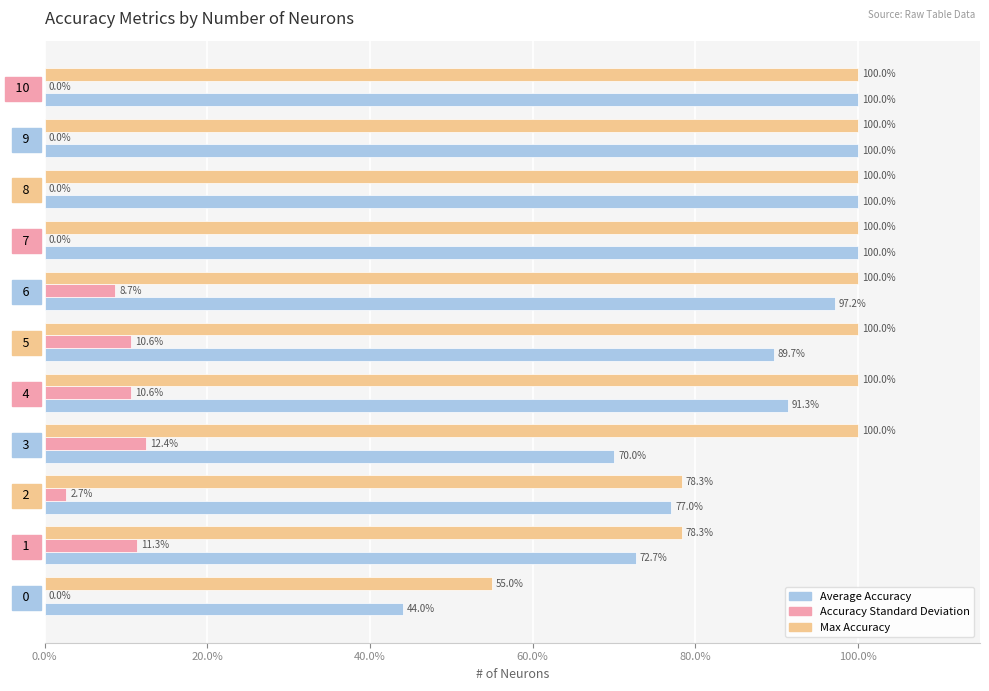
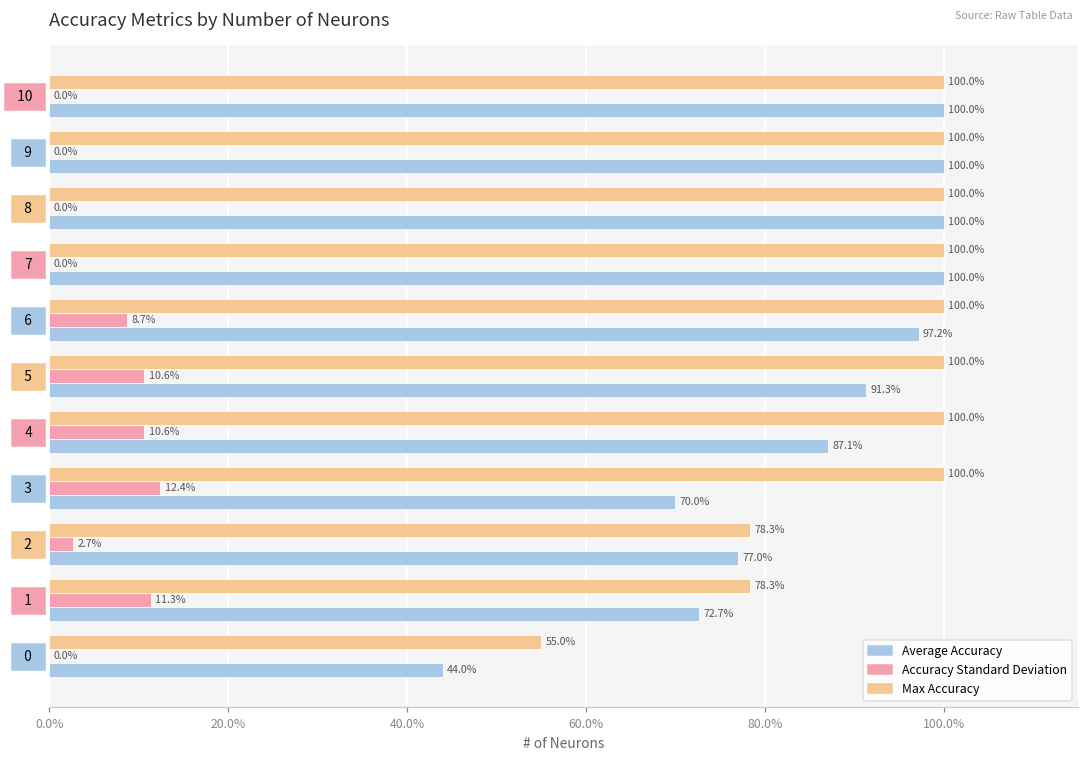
Average Accuracy, 5: 89.7% -> 91.3%
Average Accuracy, 4: 91.3% -> 87.1%
